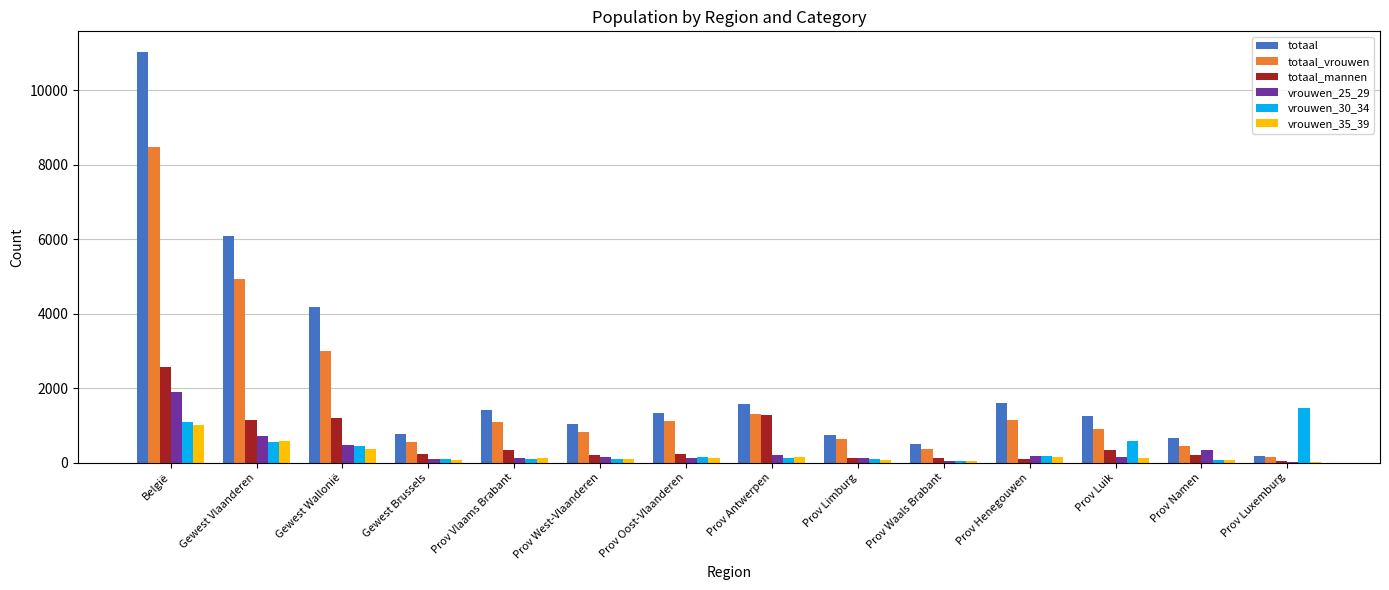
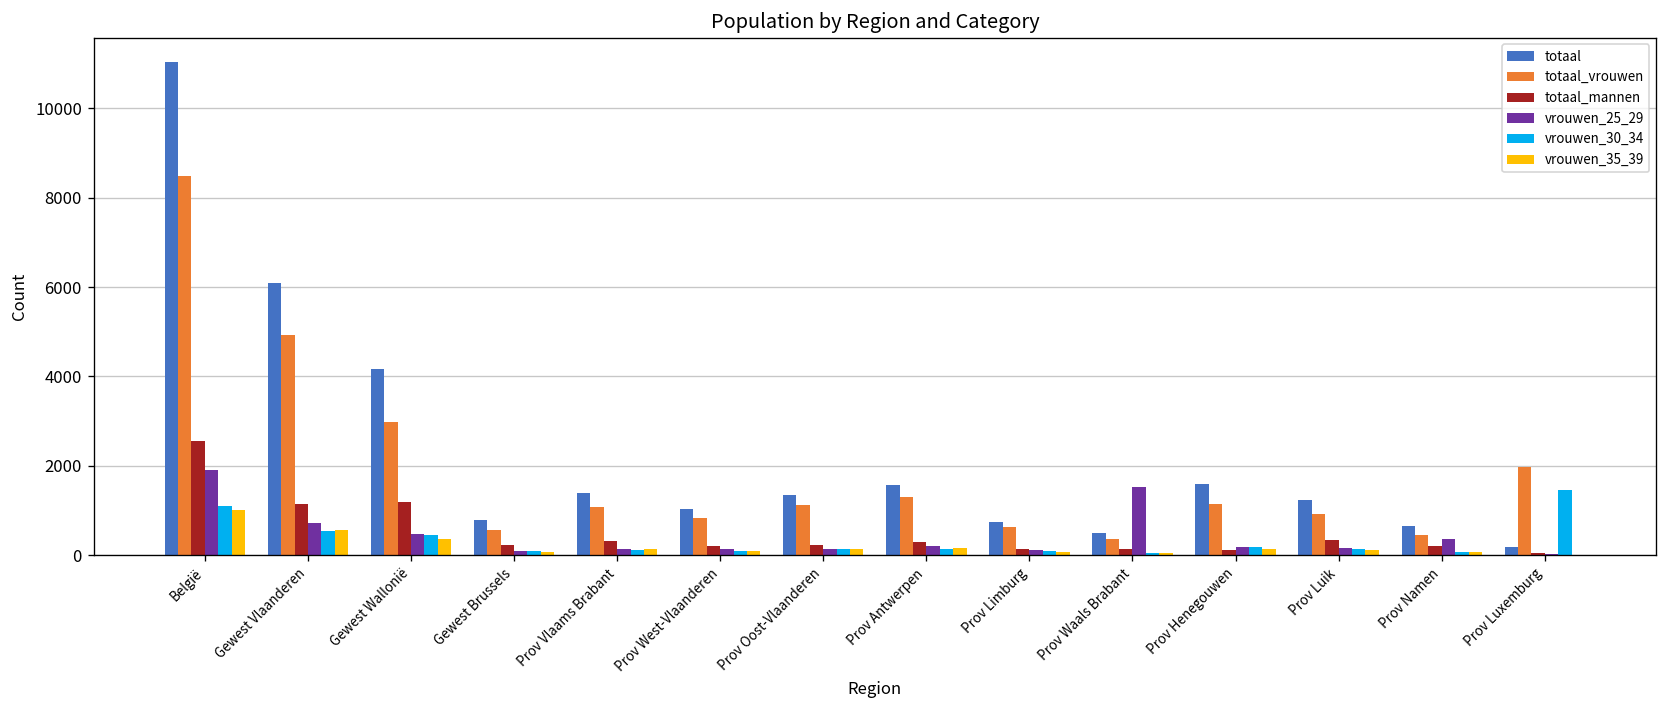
totaal_mannen, Prov Antwerpen: 1300 -> 300
vrouwen_25_29, Prov Waals Brabant: 0 -> 1500
vrouwen_30_34, Prov Luik: 600 -> 100
totaal_vrouwen, Prov Luxemburg: 100 -> 2000
